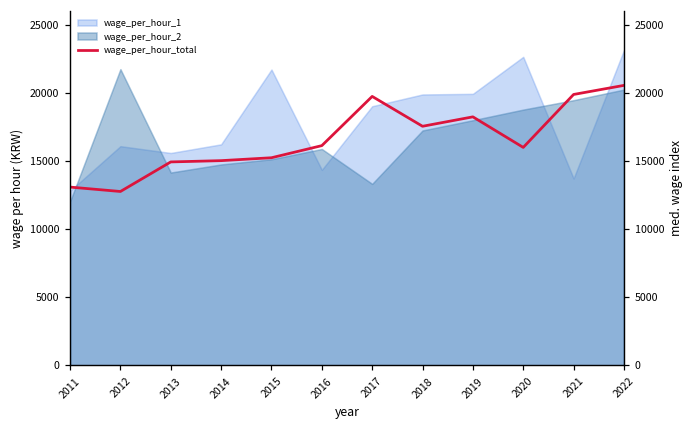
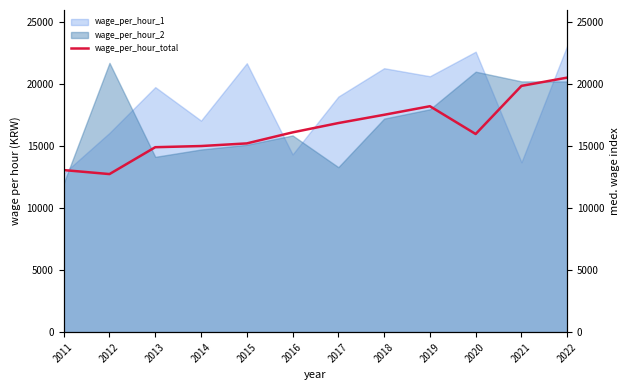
wage_per_hour_1, 2013: 15600 -> 19800
wage_per_hour_1, 2014: 16200 -> 17100
wage_per_hour_total, 2017: 19700 -> 16900
wage_per_hour_1, 2018: 19900 -> 21300
wage_per_hour_1, 2019: 19900 -> 20700
wage_per_hour_2, 2020: 18800 -> 21000
wage_per_hour_2, 2021: 19500 -> 20200
